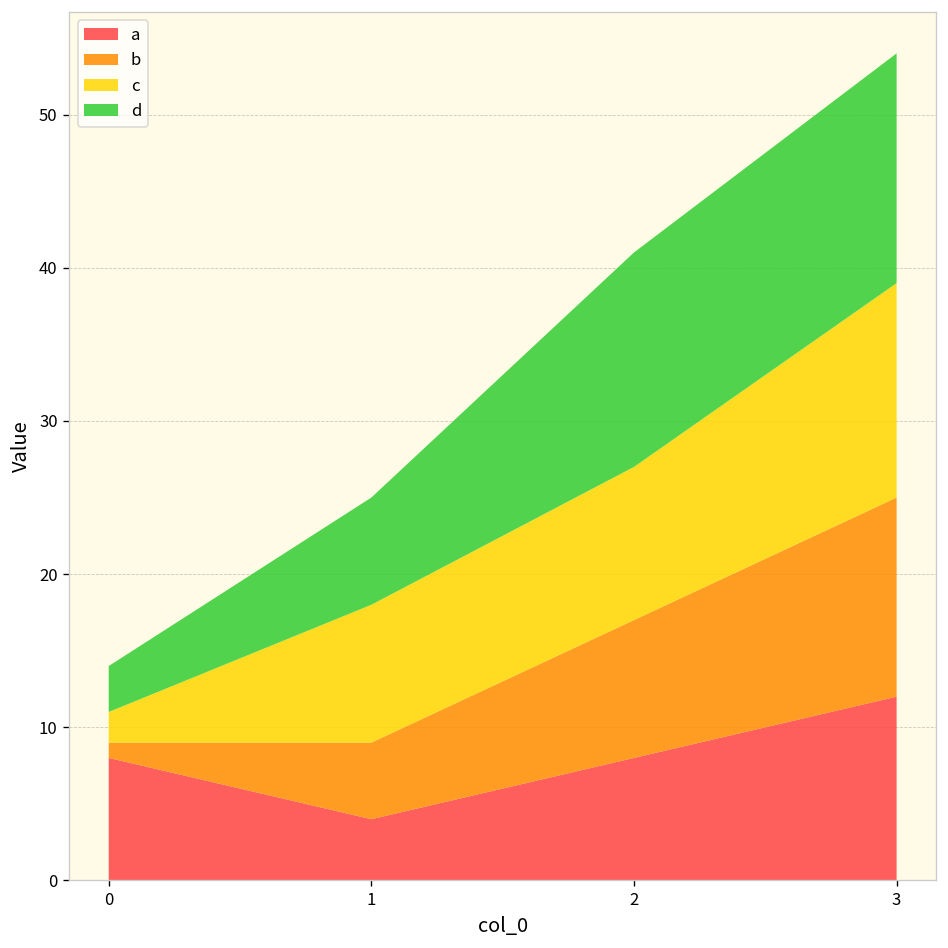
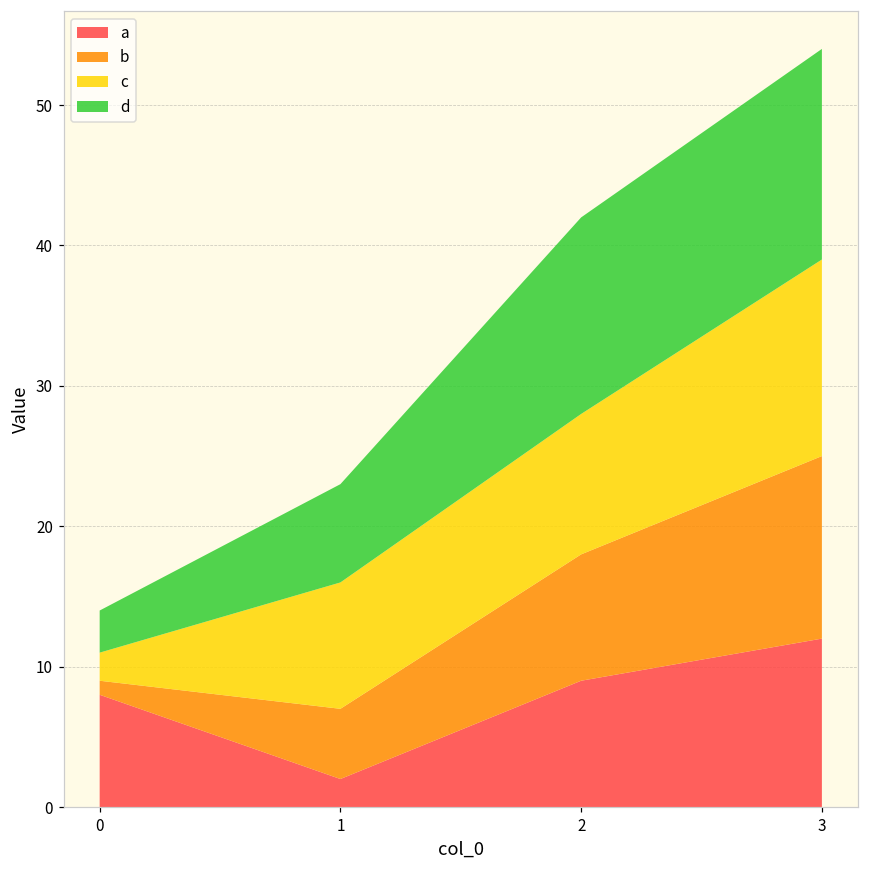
a, 1: 4 -> 2
a, 2: 8 -> 9
